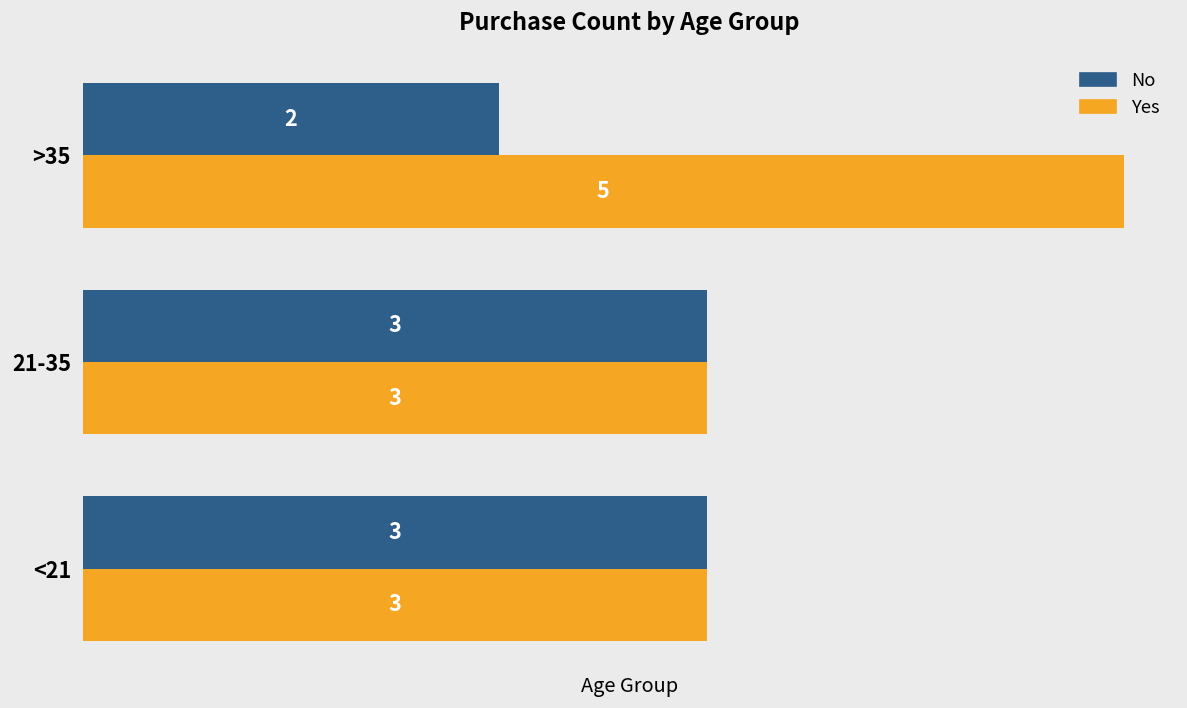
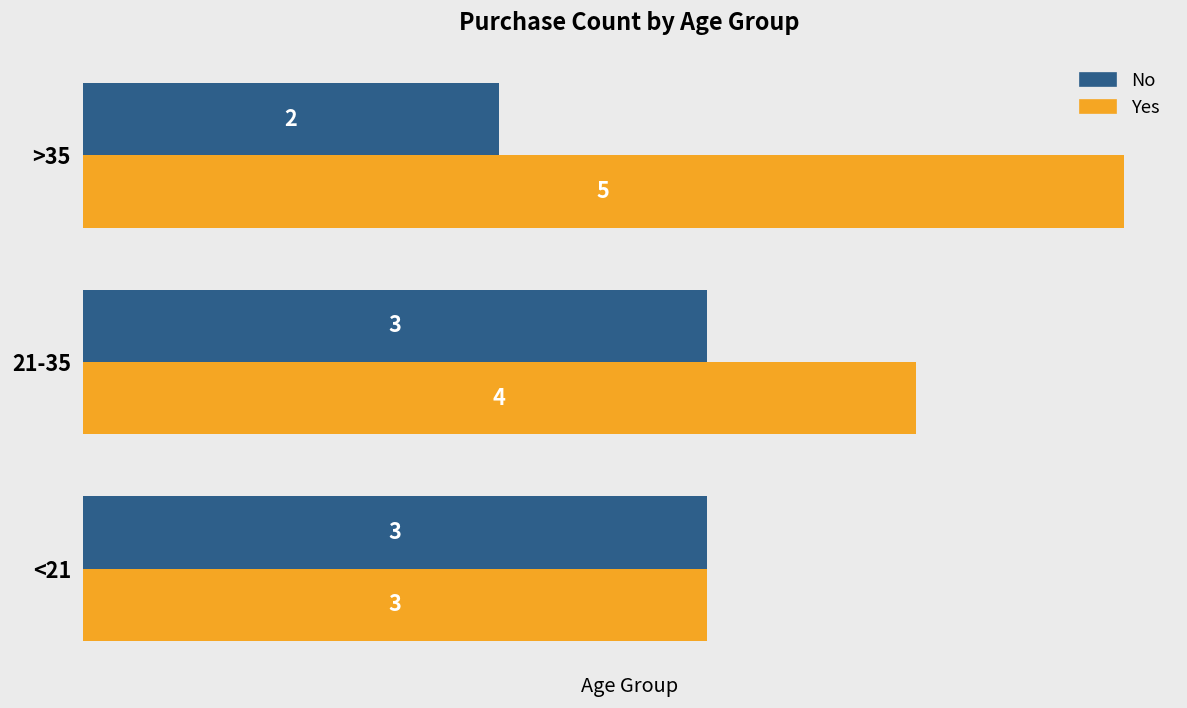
Yes, 21-35: 3 -> 4
